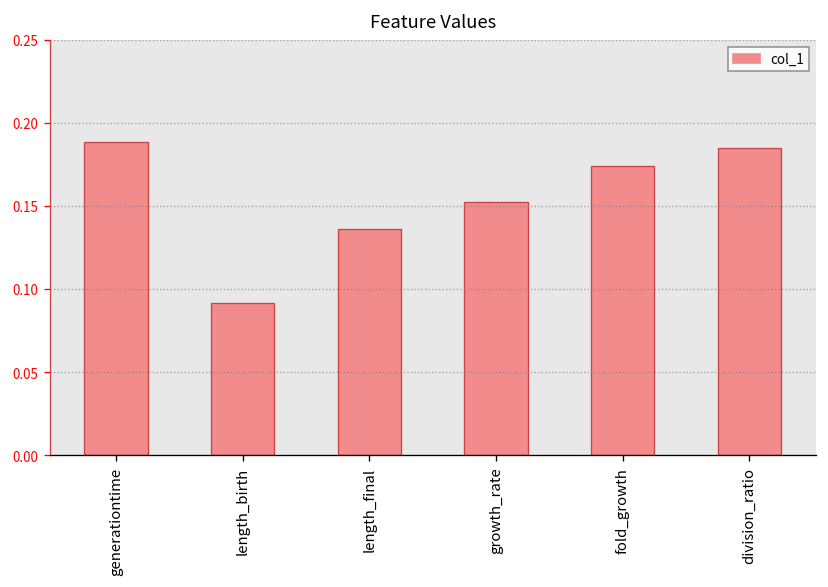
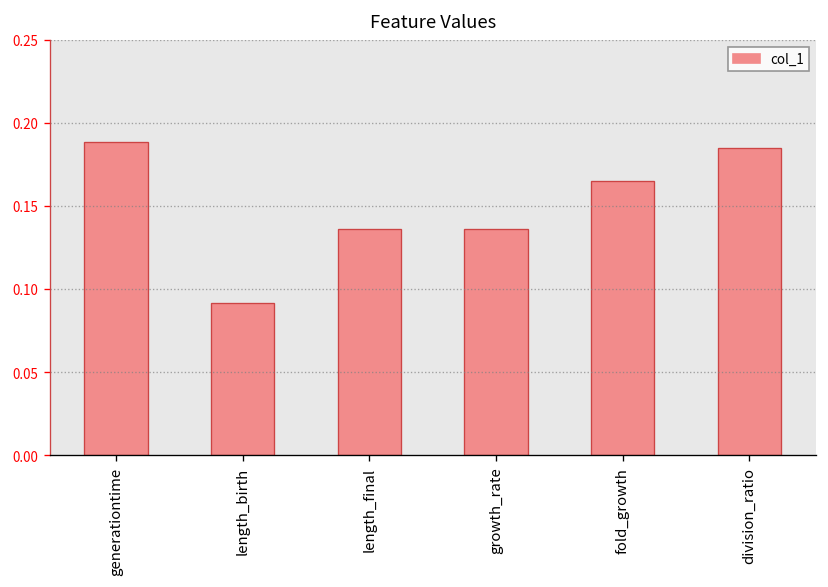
growth_rate: 0.152 -> 0.136
fold_growth: 0.174 -> 0.165
